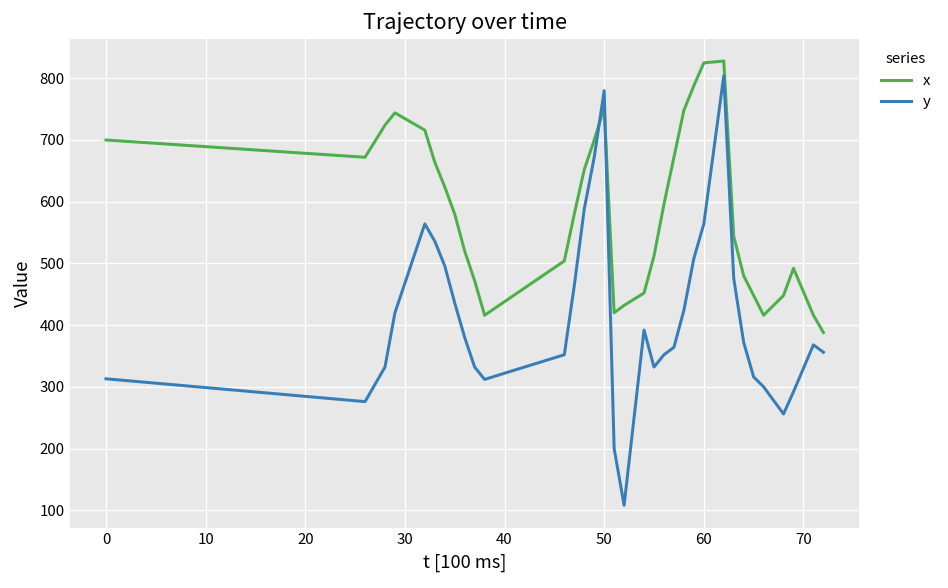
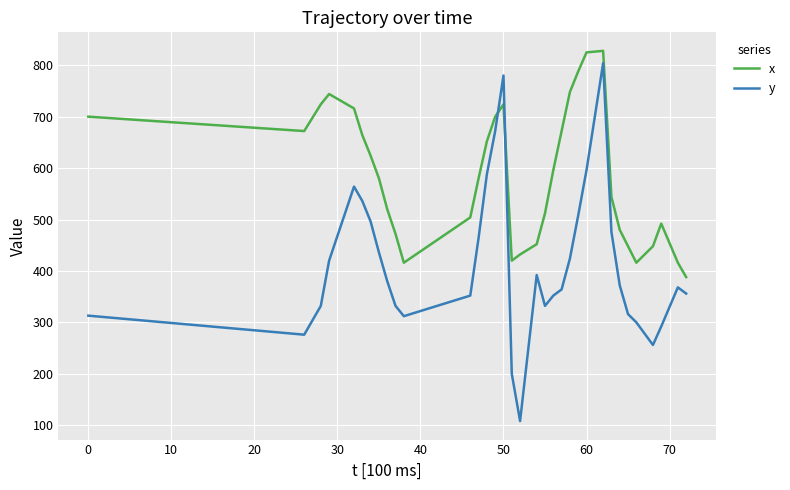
x, 50: 750 -> 720
y, 60: 560 -> 600
